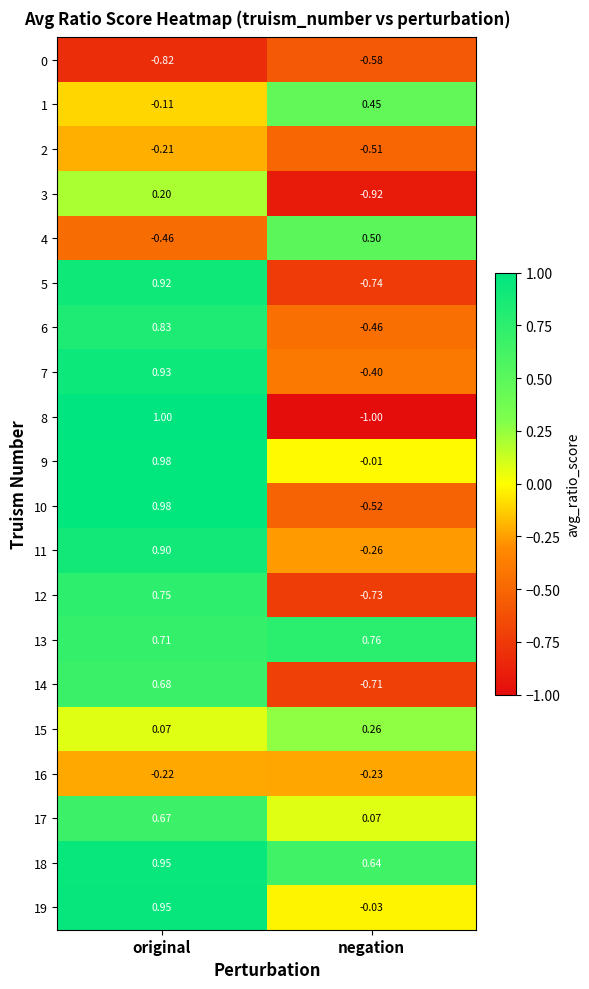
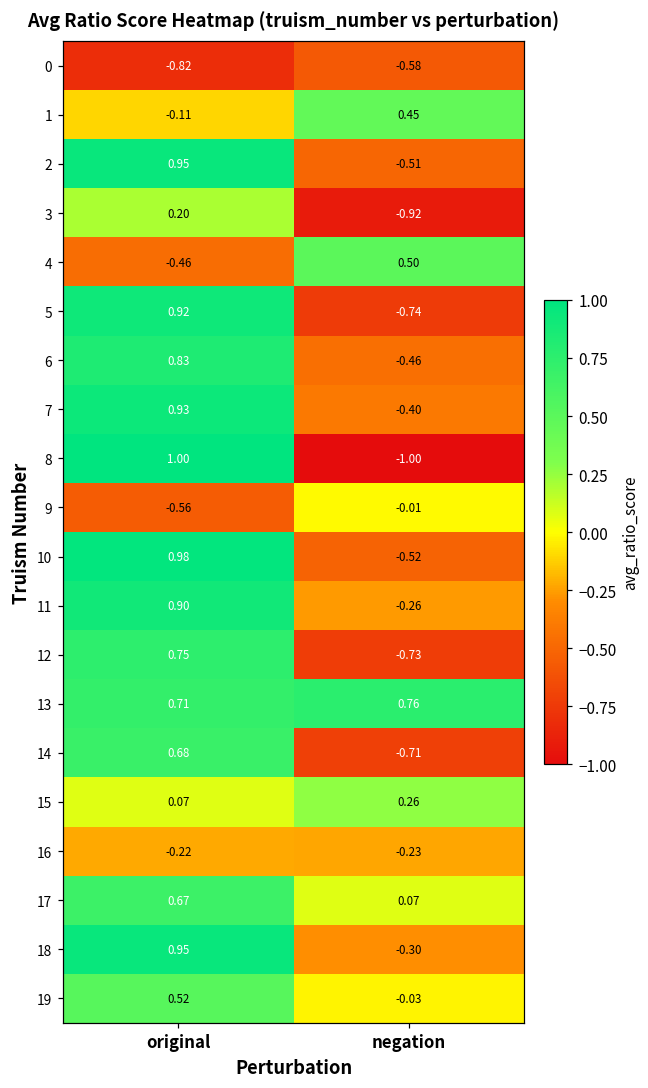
2, original: -0.21 -> 0.95
9, original: 0.98 -> -0.56
18, negation: 0.64 -> -0.30
19, original: 0.95 -> 0.52
